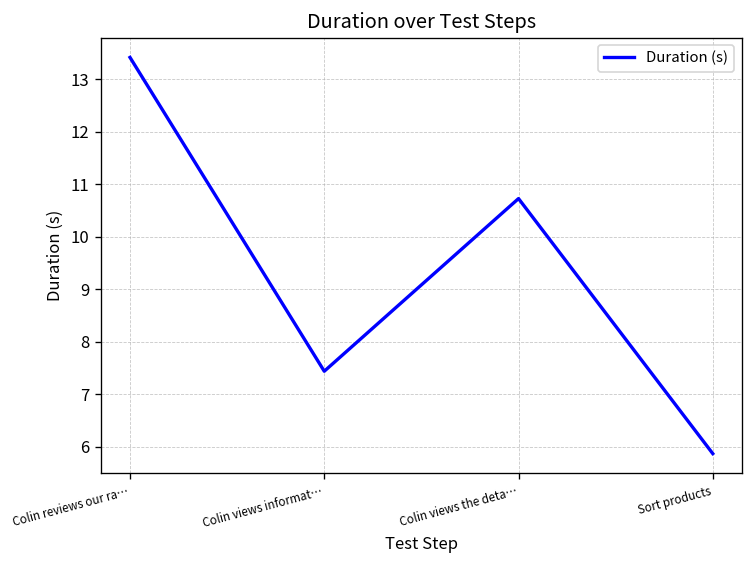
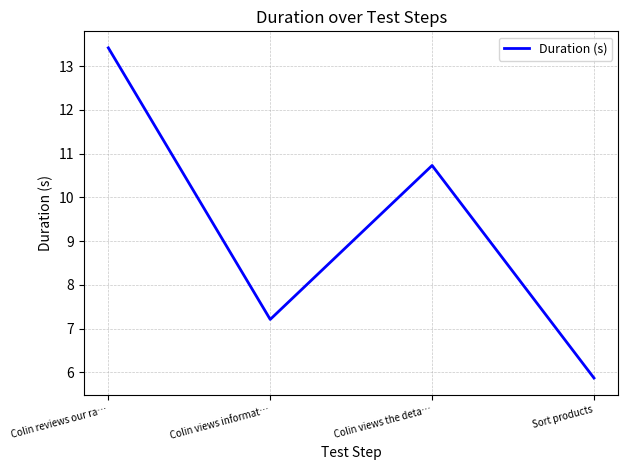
Colin views informat…: 7.4 -> 7.2
